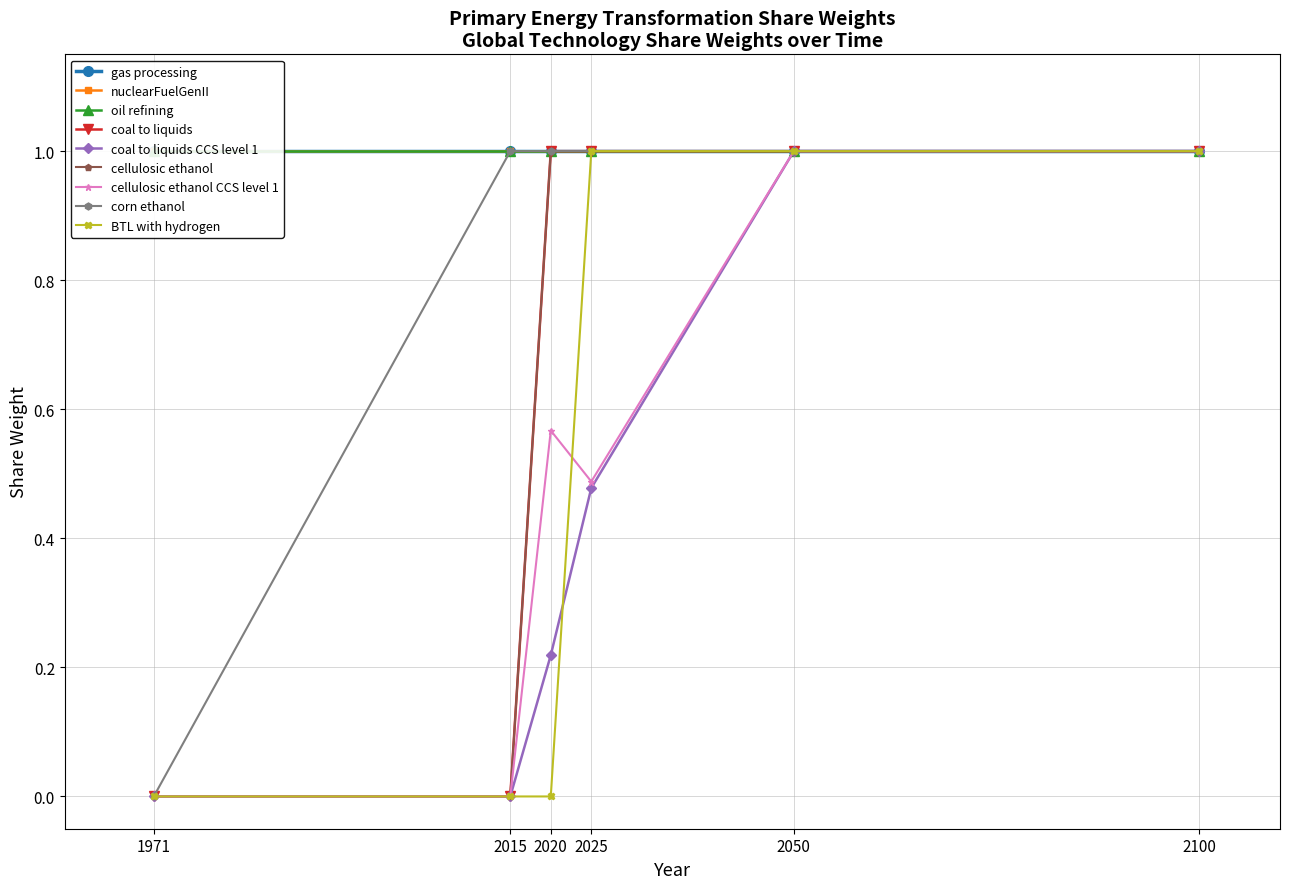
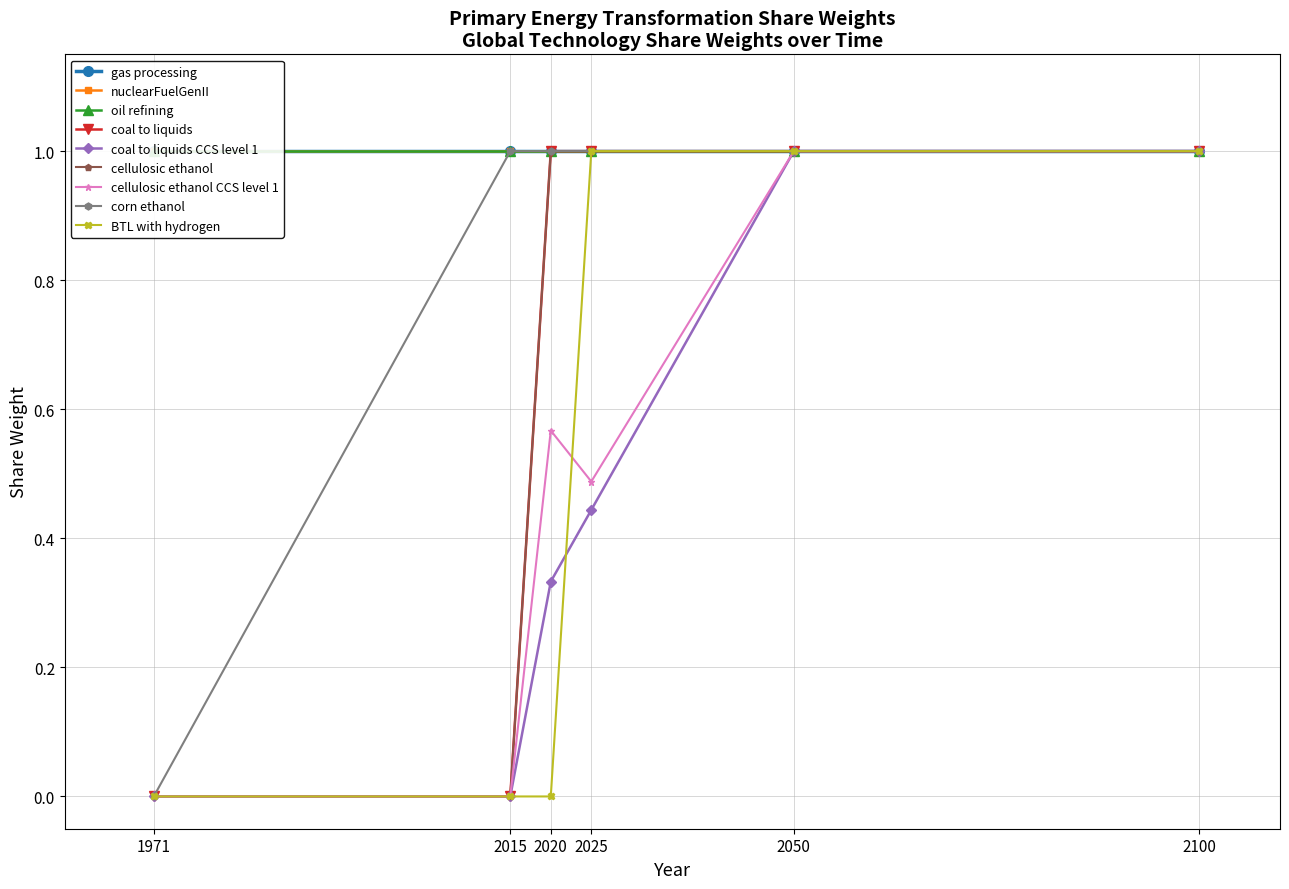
coal to liquids CCS level 1, 2020: 0.22 -> 0.33
coal to liquids CCS level 1, 2025: 0.48 -> 0.44
